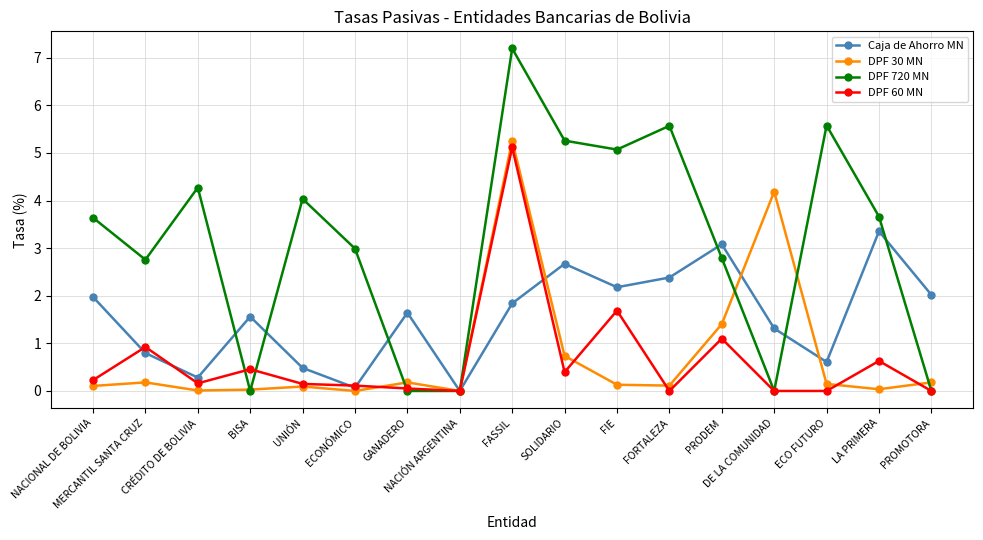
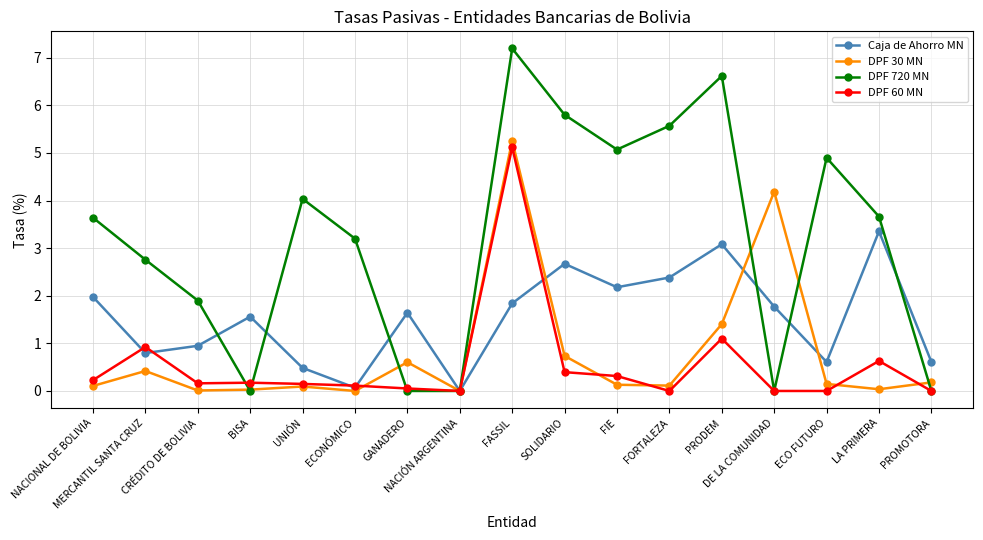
DPF 30 MN, MERCANTIL SANTA CRUZ: 0.2 -> 0.4
Caja de Ahorro MN, CRÉDITO DE BOLIVIA: 0.3 -> 0.9
DPF 720 MN, CRÉDITO DE BOLIVIA: 4.3 -> 1.9
DPF 60 MN, BISA: 0.5 -> 0.2
DPF 720 MN, ECONÓMICO: 3.0 -> 3.2
DPF 30 MN, GANADERO: 0.2 -> 0.6
DPF 720 MN, SOLIDARIO: 5.3 -> 5.8
DPF 60 MN, FIE: 1.7 -> 0.3
DPF 720 MN, PRODEM: 2.8 -> 6.6
Caja de Ahorro MN, DE LA COMUNIDAD: 1.3 -> 1.8
DPF 720 MN, ECO FUTURO: 5.6 -> 4.9
Caja de Ahorro MN, PROMOTORA: 2.0 -> 0.6
